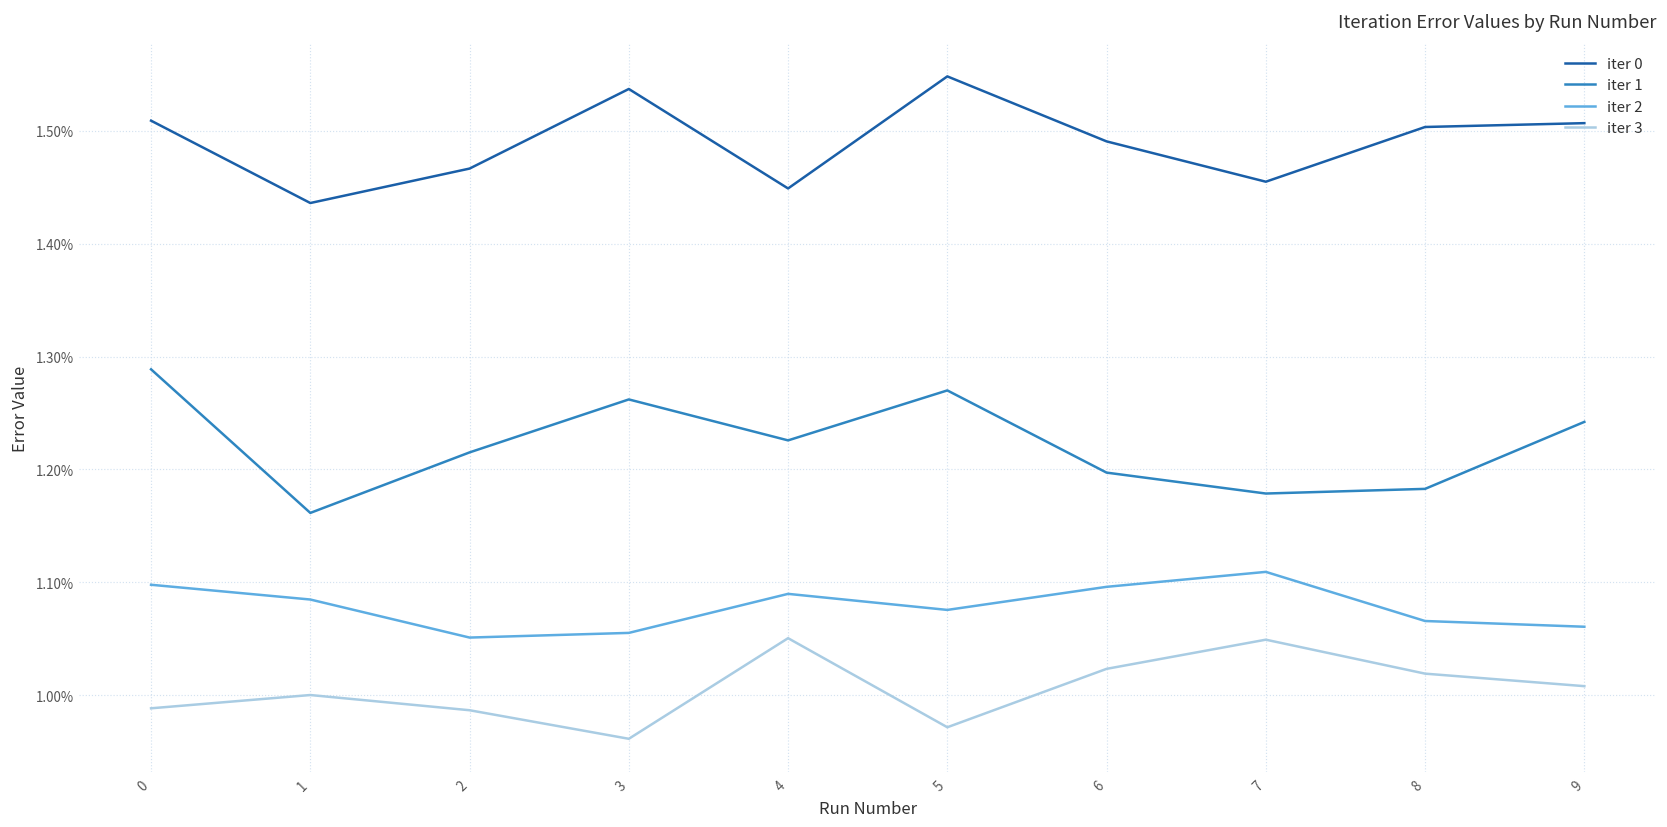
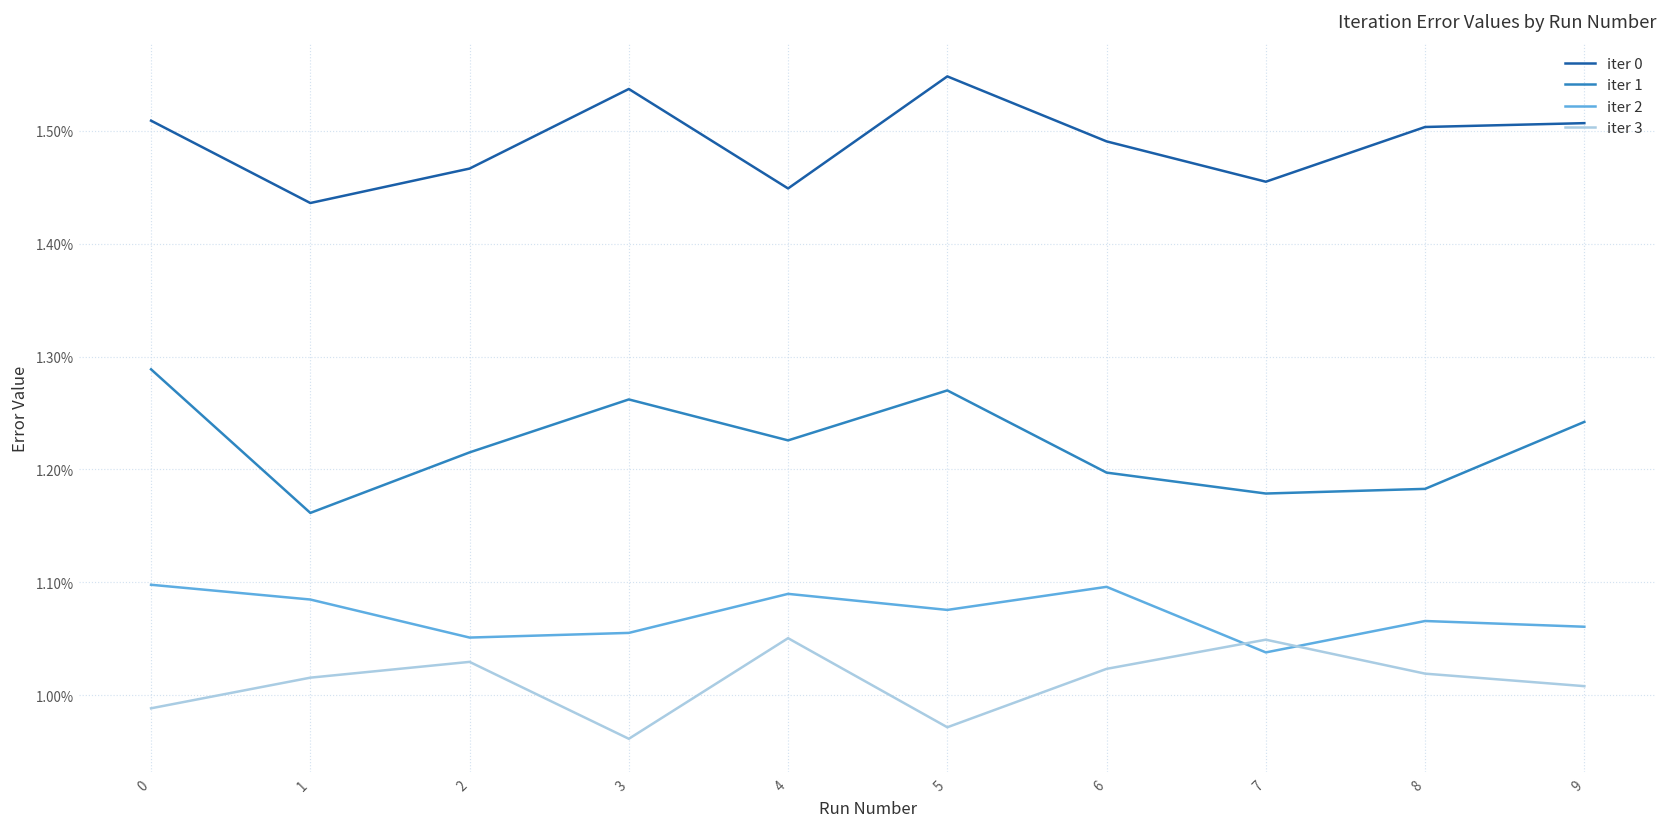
iter 3, 1: 1.00% -> 1.02%
iter 3, 2: 0.99% -> 1.03%
iter 2, 7: 1.11% -> 1.04%
